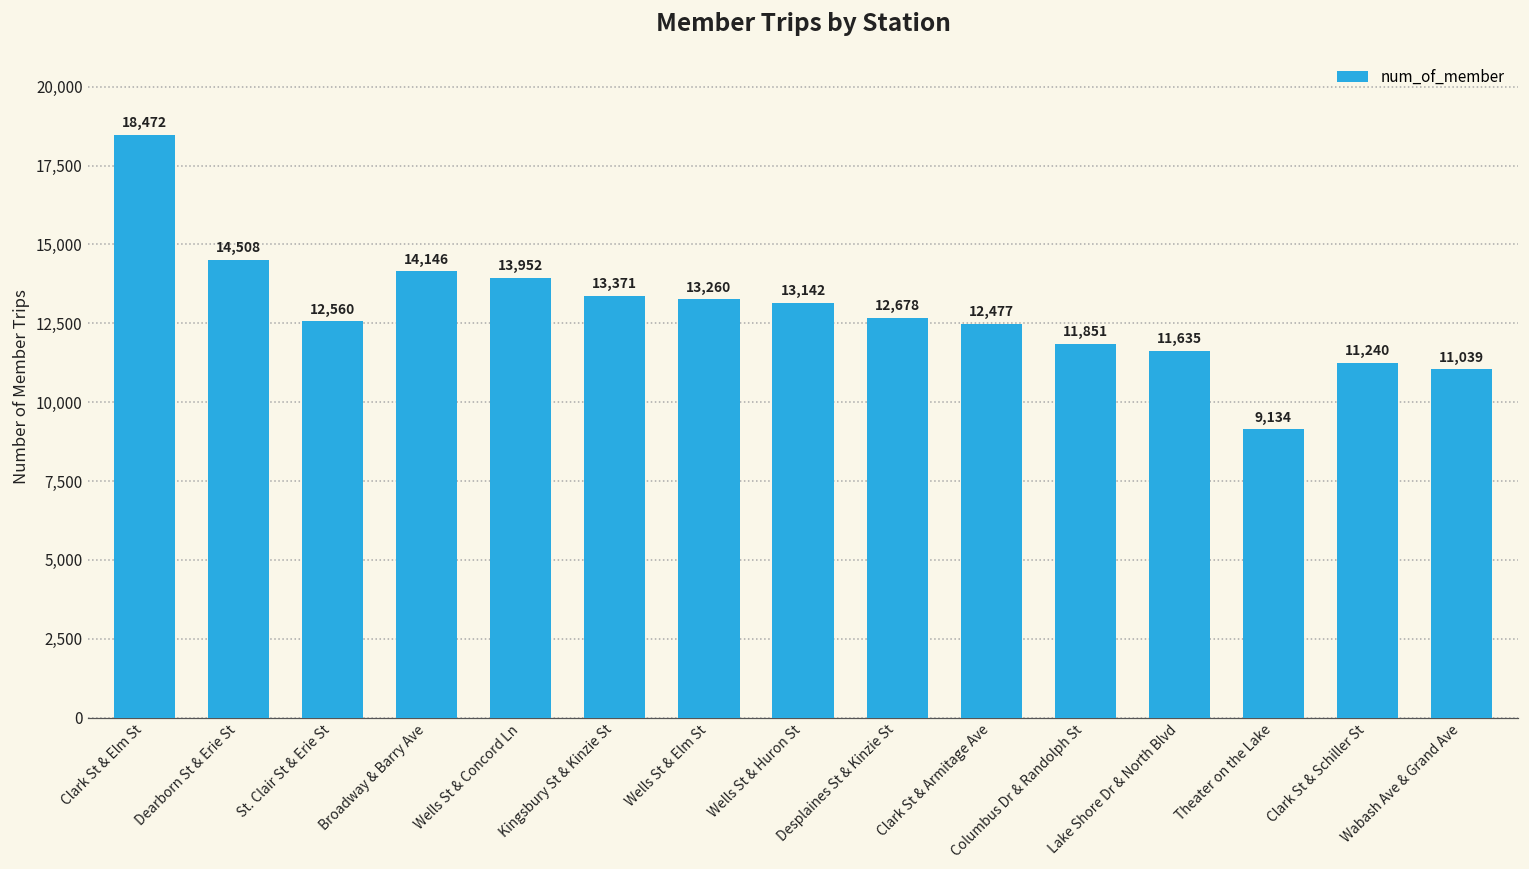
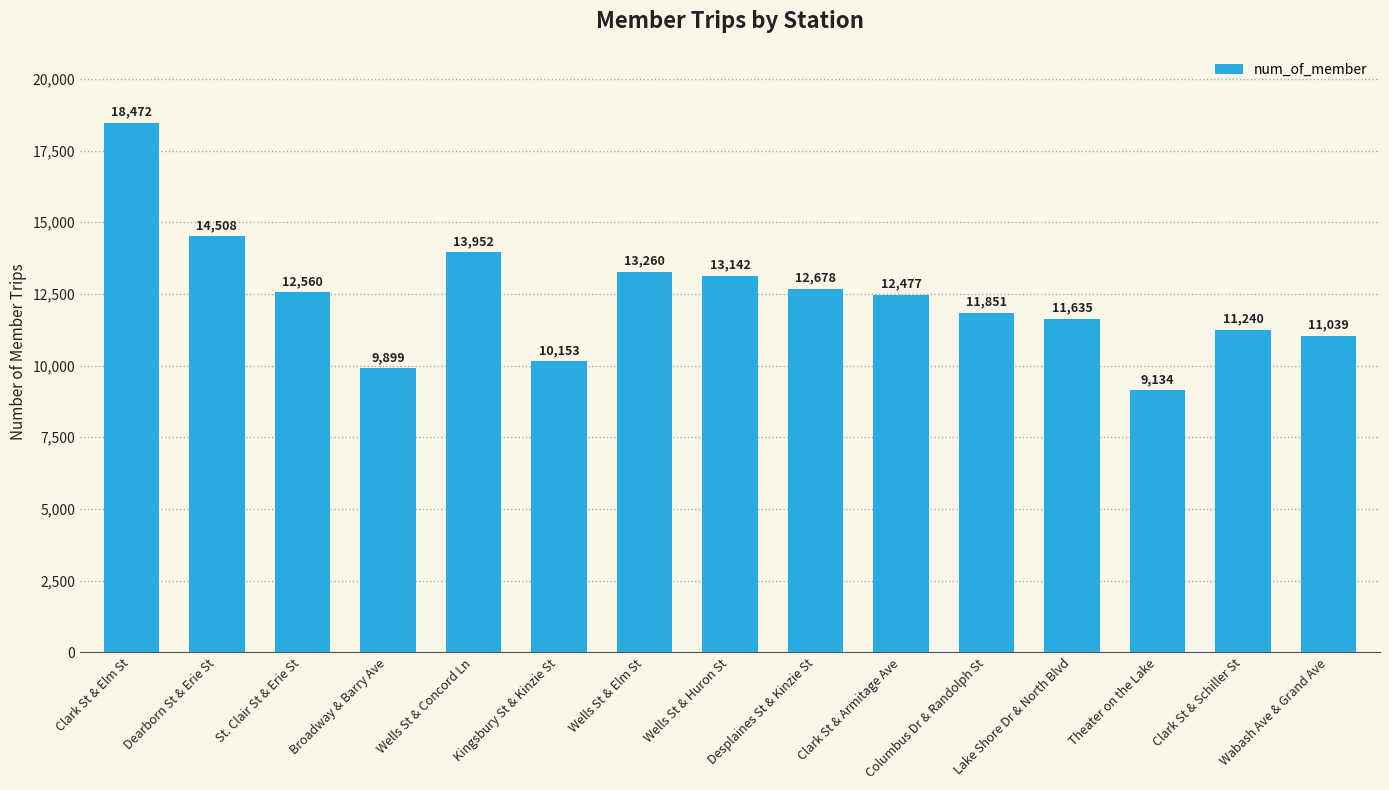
Broadway & Barry Ave: 14,146 -> 9,899
Kingsbury St & Kinzie St: 13,371 -> 10,153
